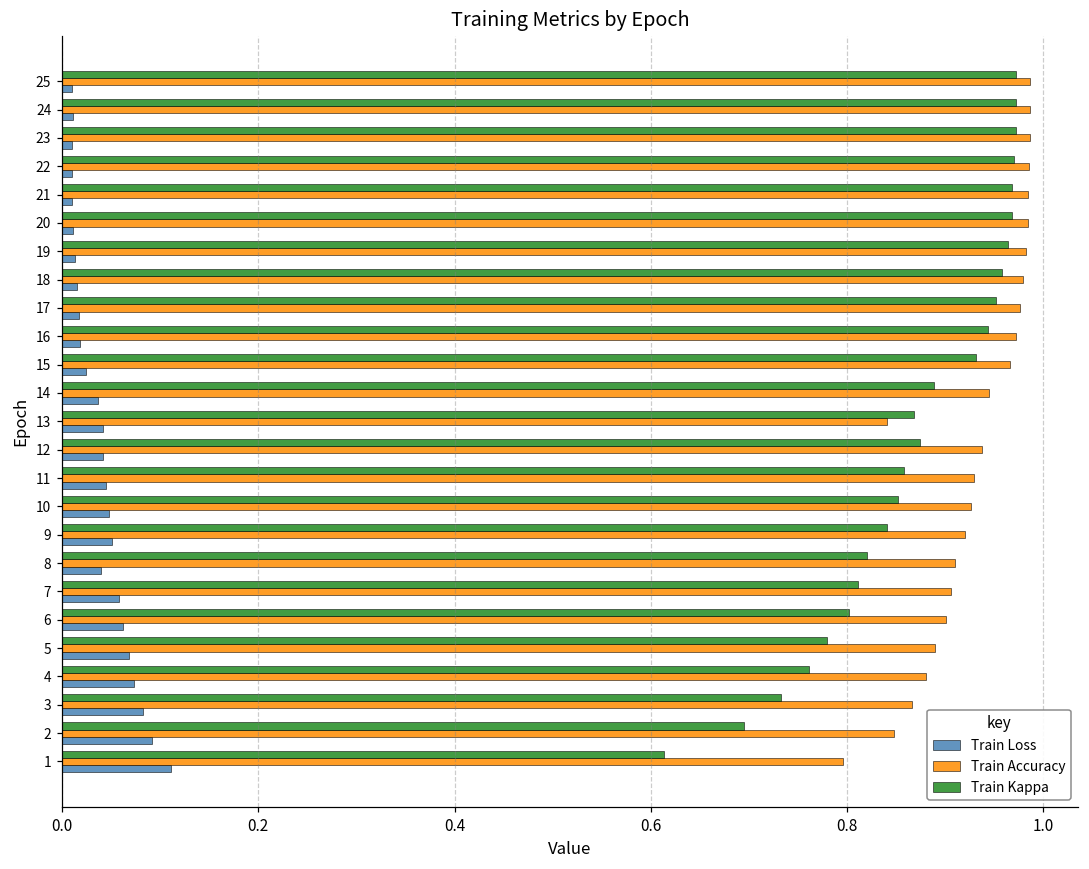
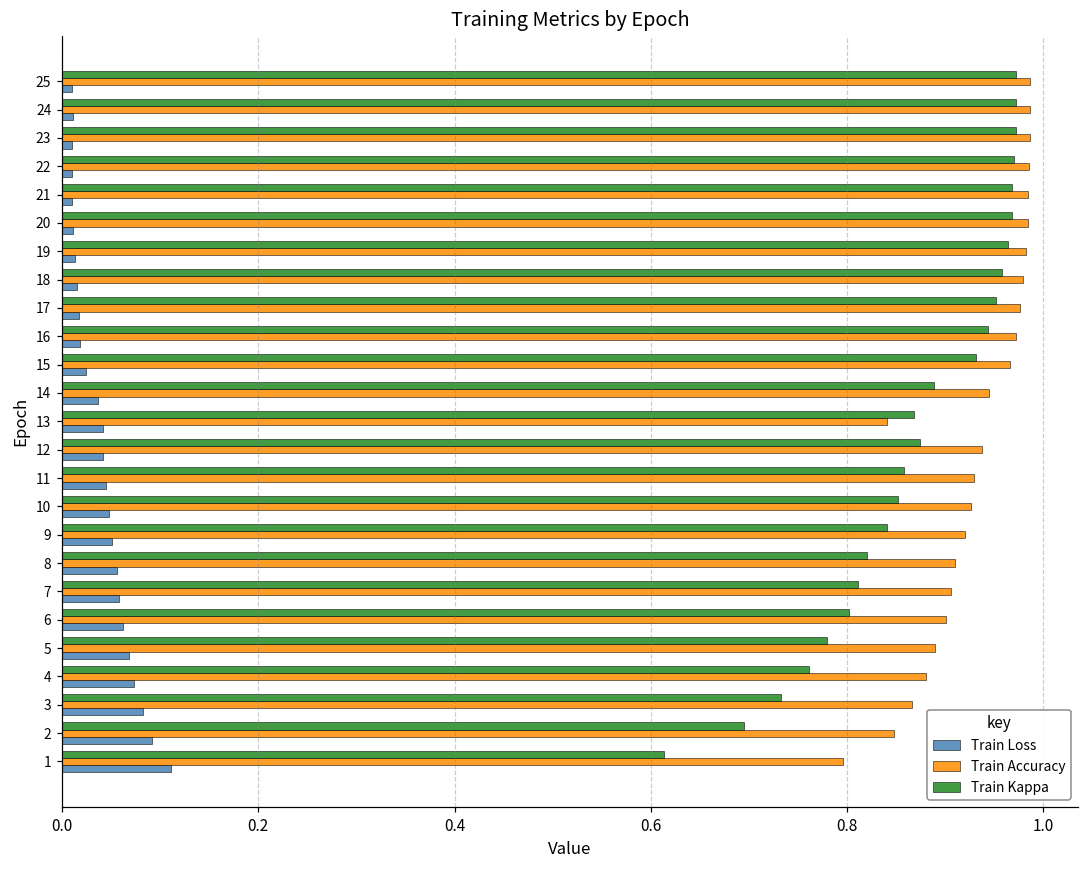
Train Loss, 8: 0.04 -> 0.06
